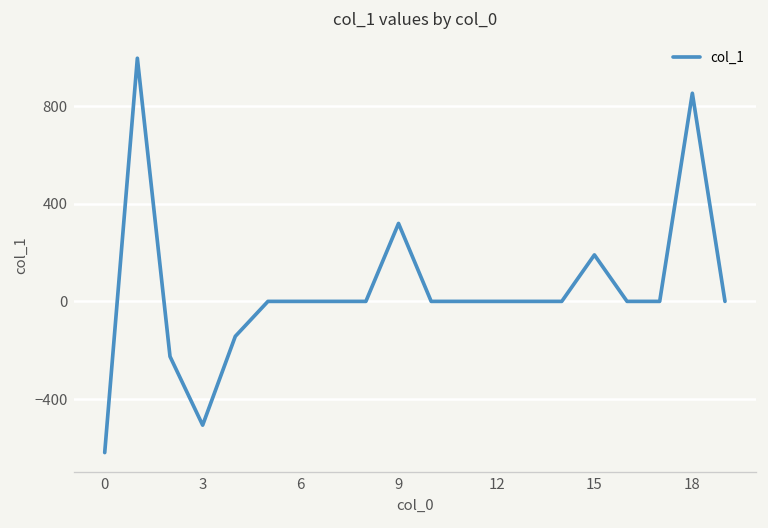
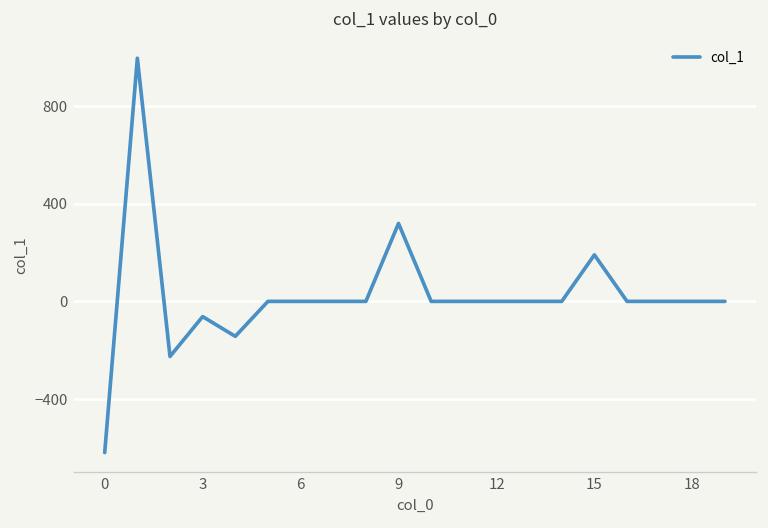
3: -510 -> -60
18: 850 -> 0
